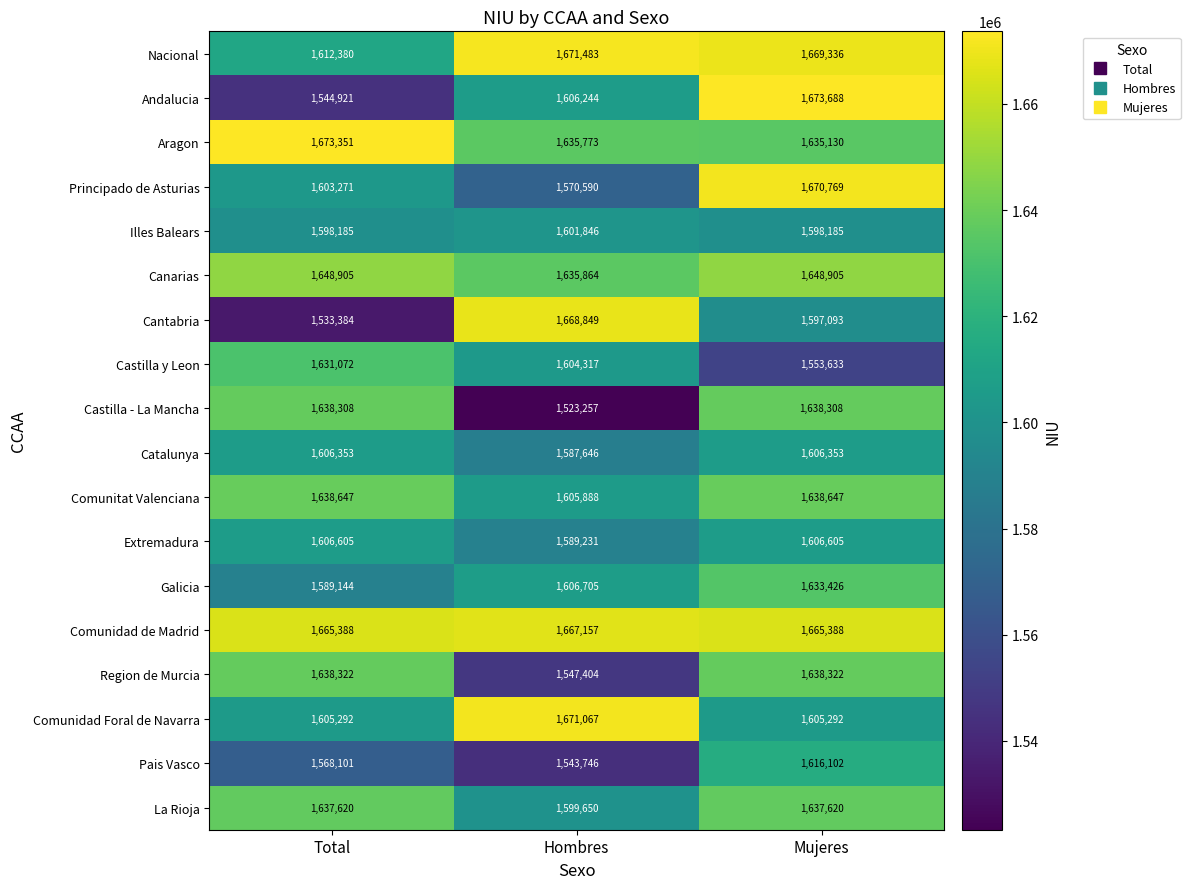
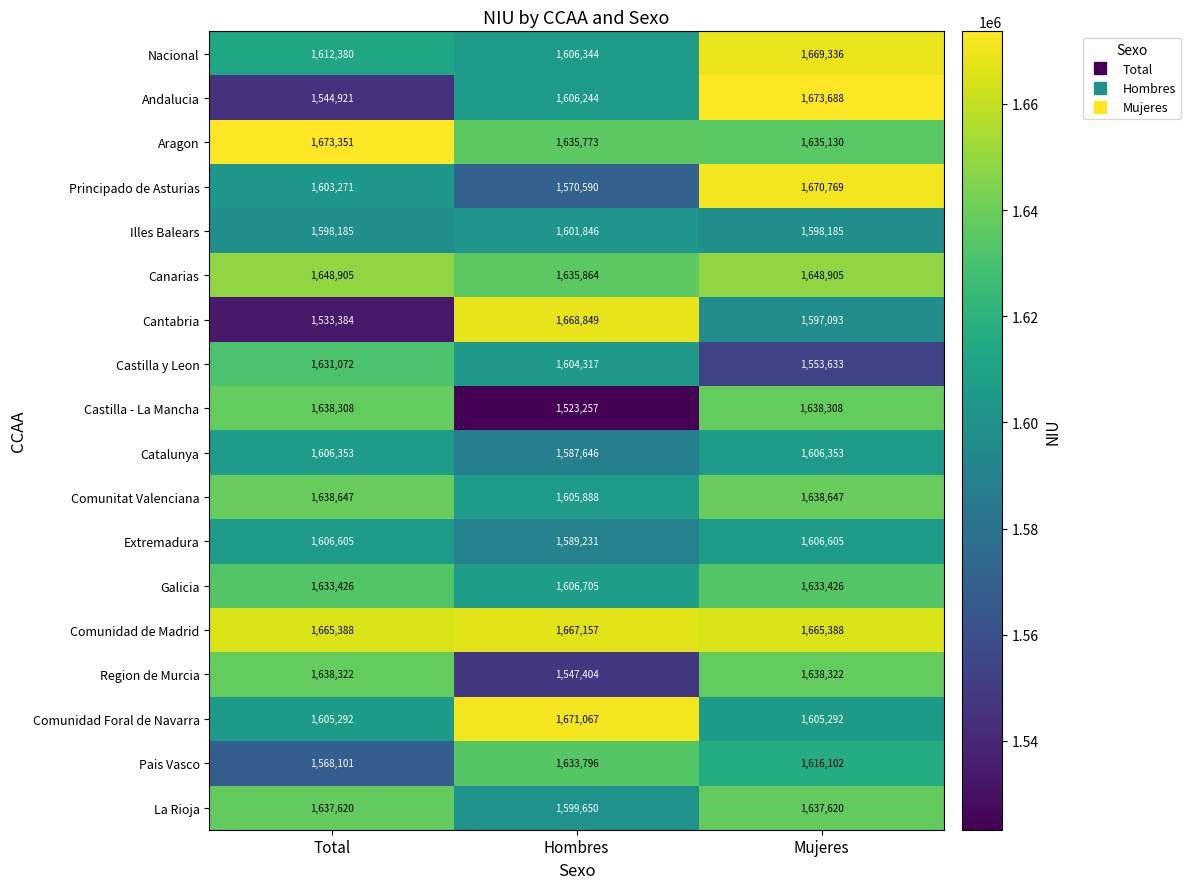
Nacional, Hombres: 1,671,483 -> 1,606,344
Galicia, Total: 1,589,144 -> 1,633,426
Pais Vasco, Hombres: 1,543,746 -> 1,633,796
